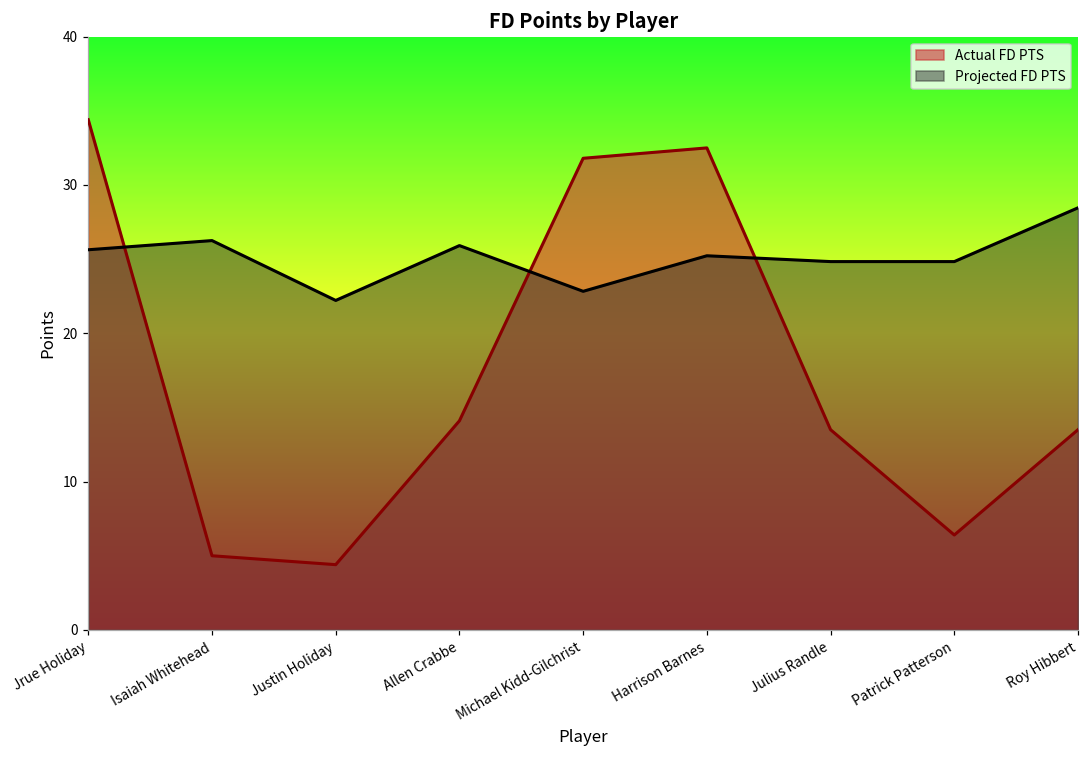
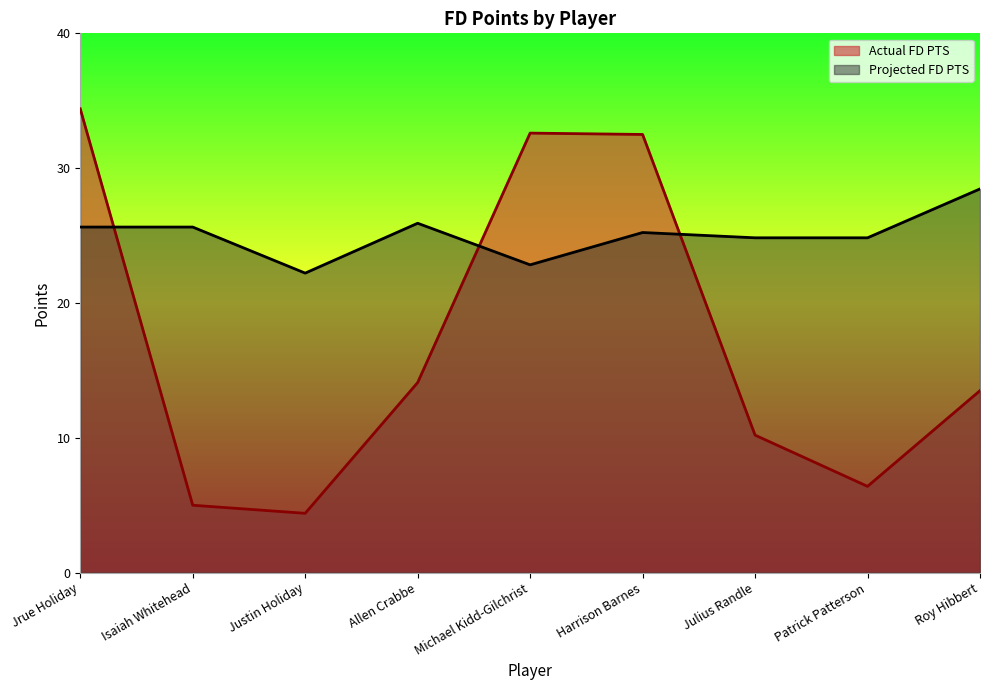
Projected FD PTS, Isaiah Whitehead: 26.3 -> 25.6
Actual FD PTS, Michael Kidd-Gilchrist: 31.8 -> 32.6
Actual FD PTS, Julius Randle: 13.5 -> 10.2
